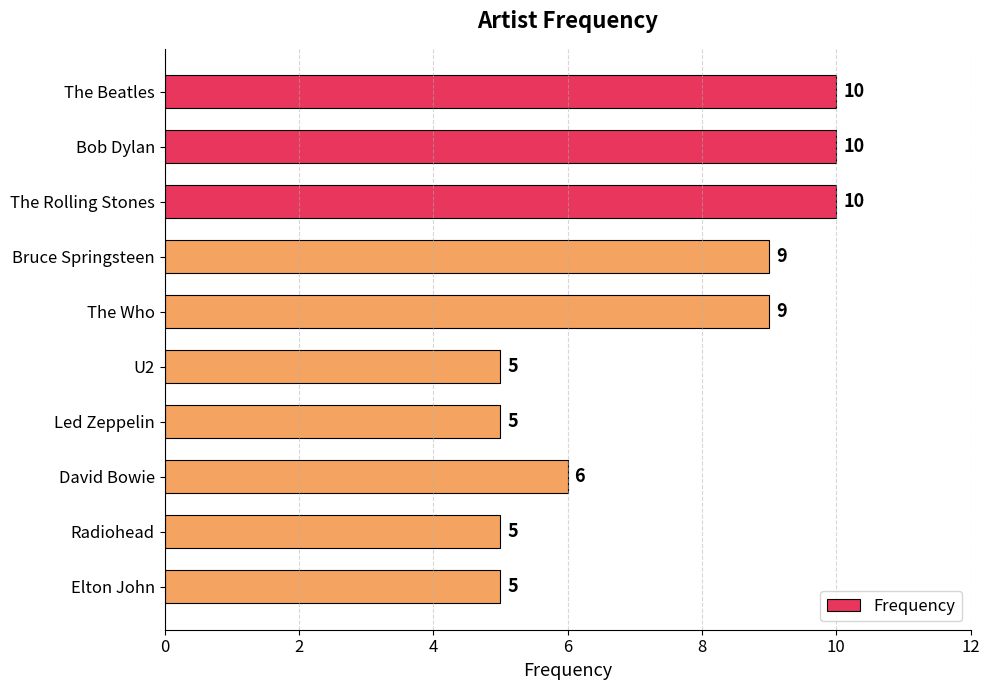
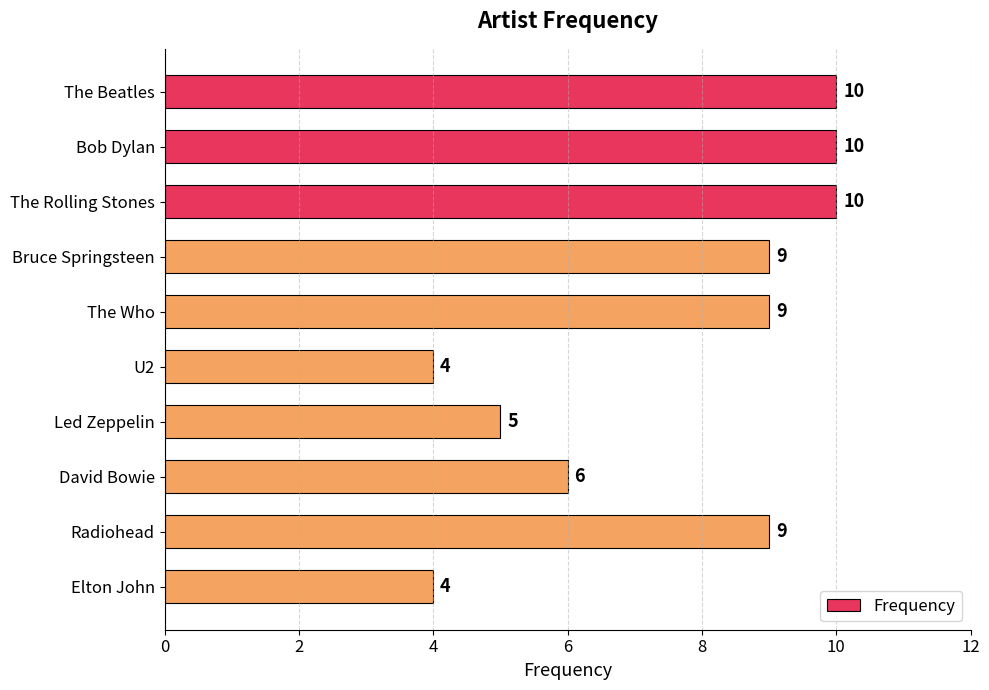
U2: 5 -> 4
Radiohead: 5 -> 9
Elton John: 5 -> 4
